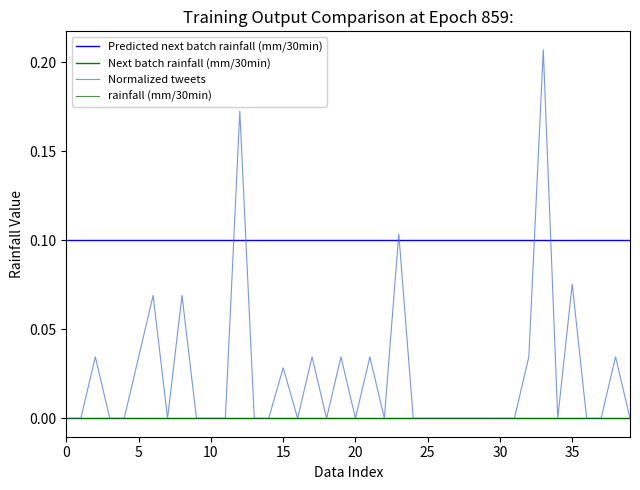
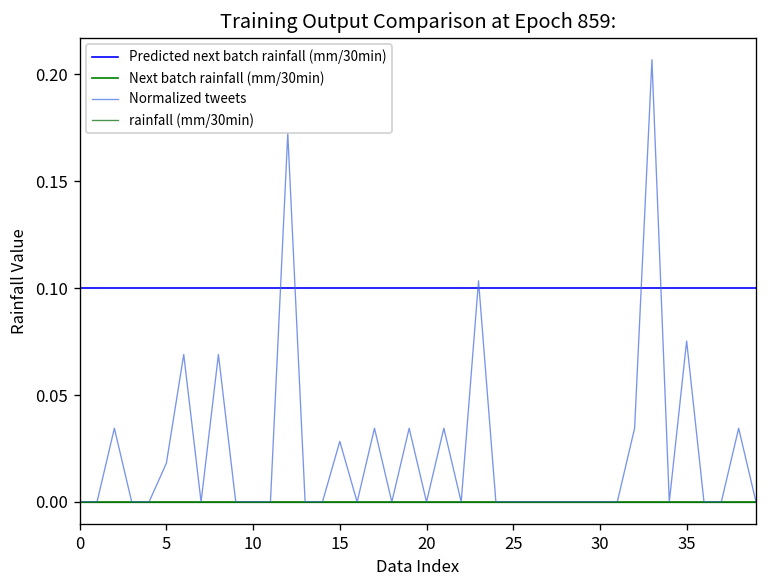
Normalized tweets, 5: 0.034 -> 0.018
